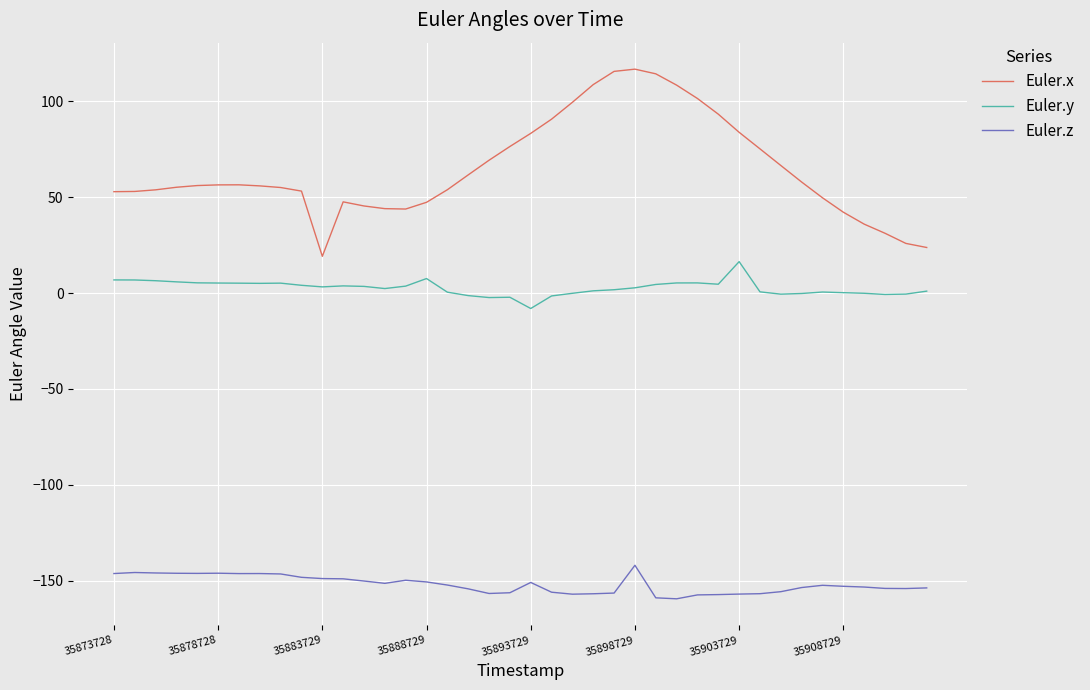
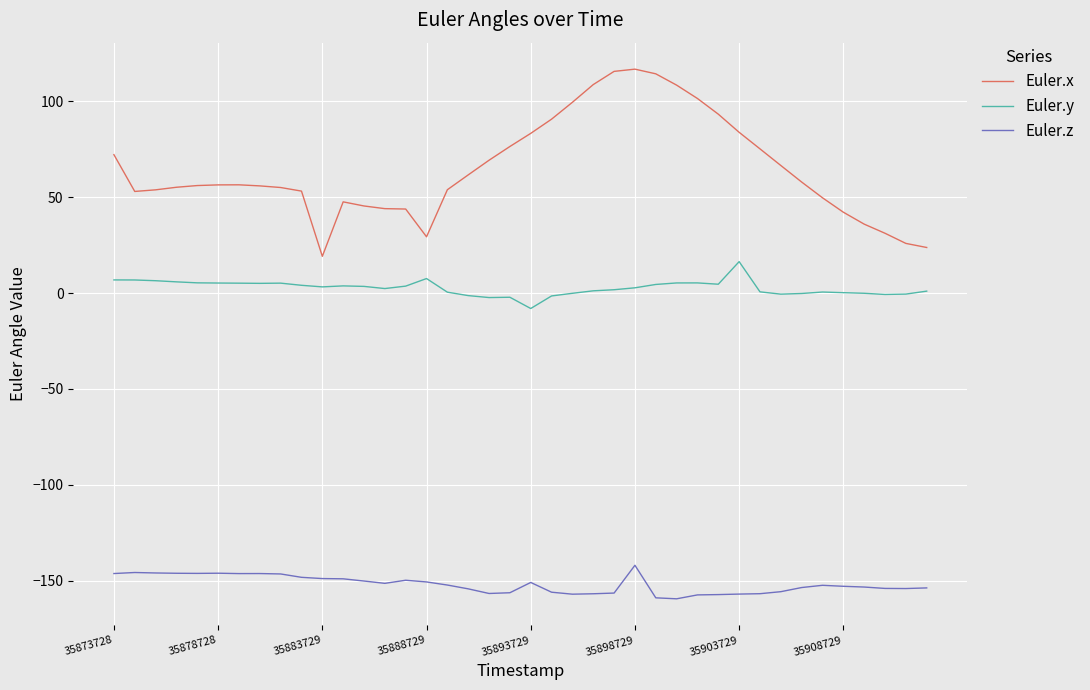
Euler.x, 35873728: 53 -> 72
Euler.x, 35888729: 47 -> 29
